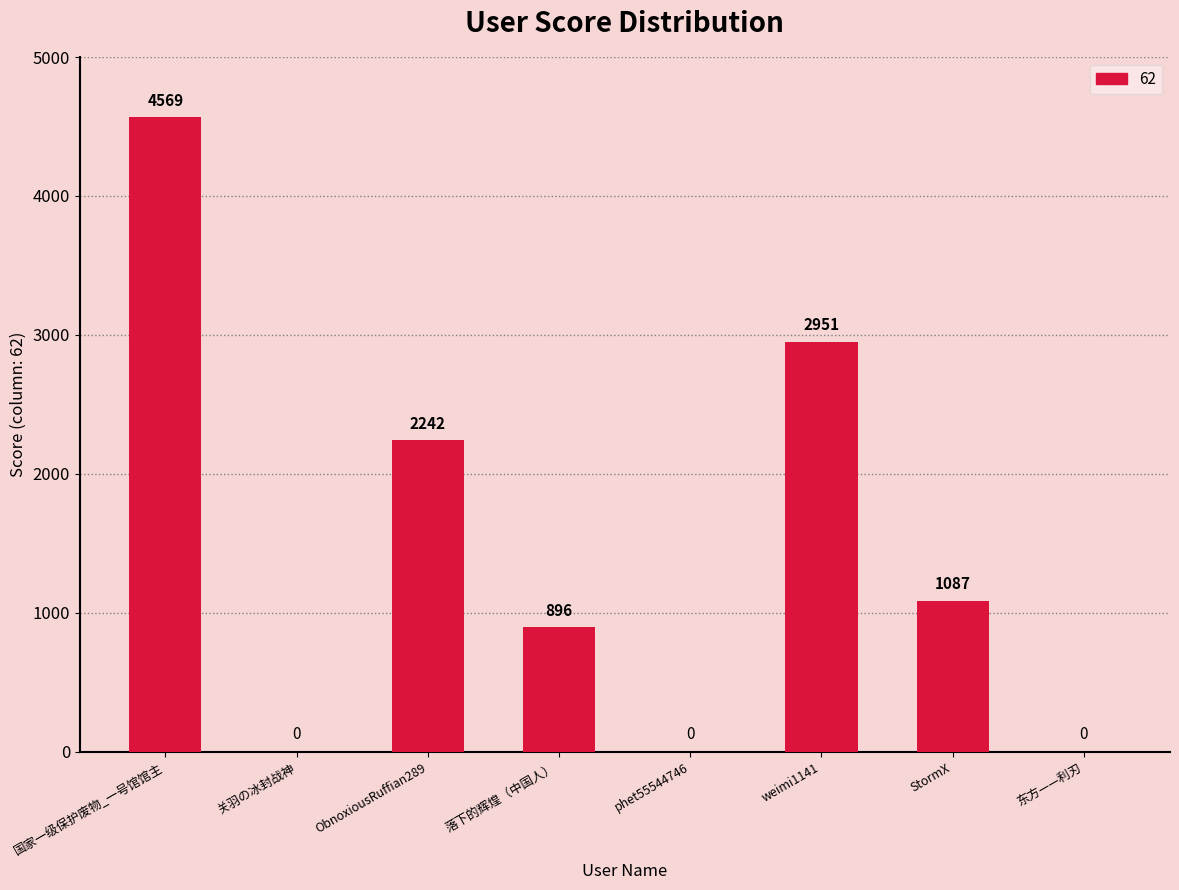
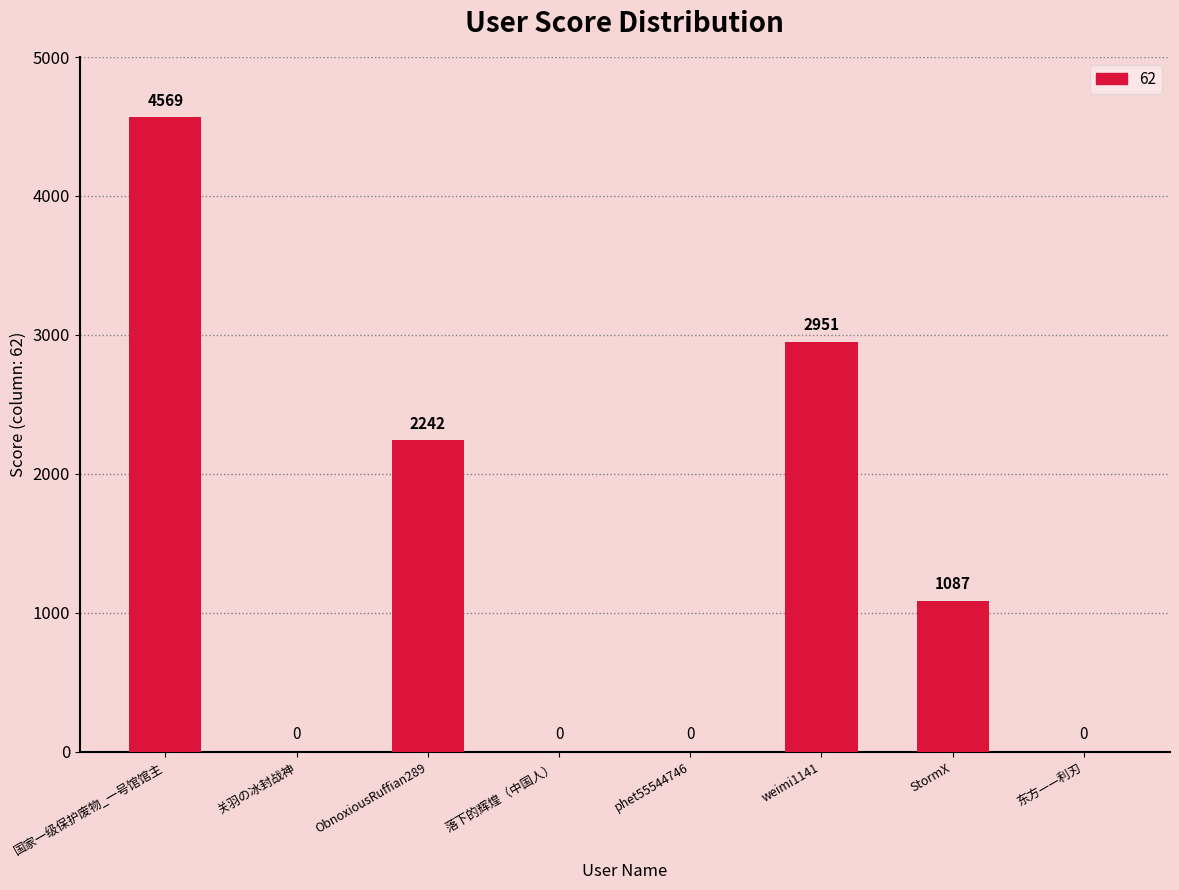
落下的辉煌（中国人）: 896 -> 0
